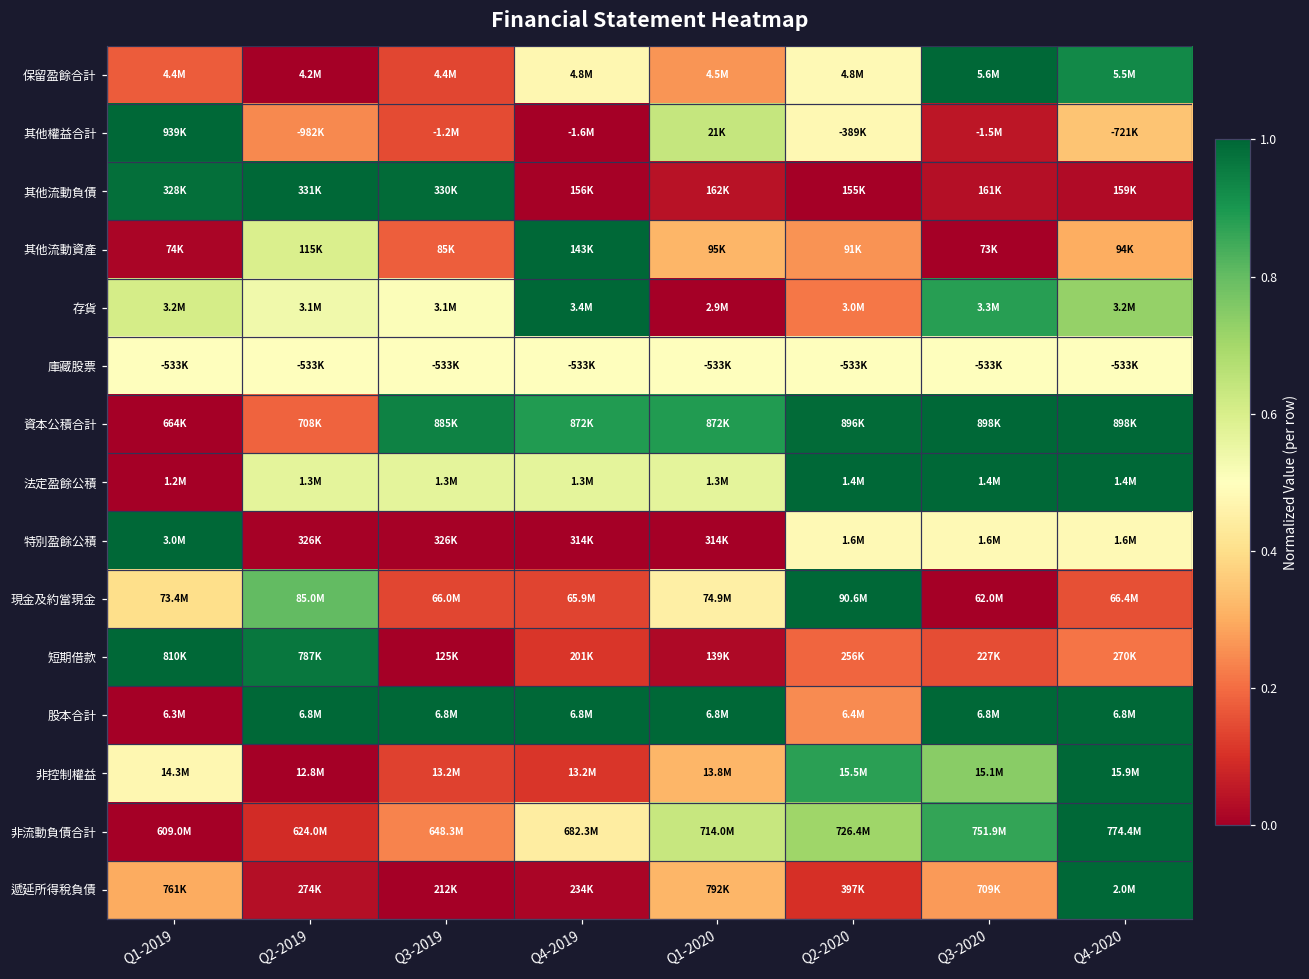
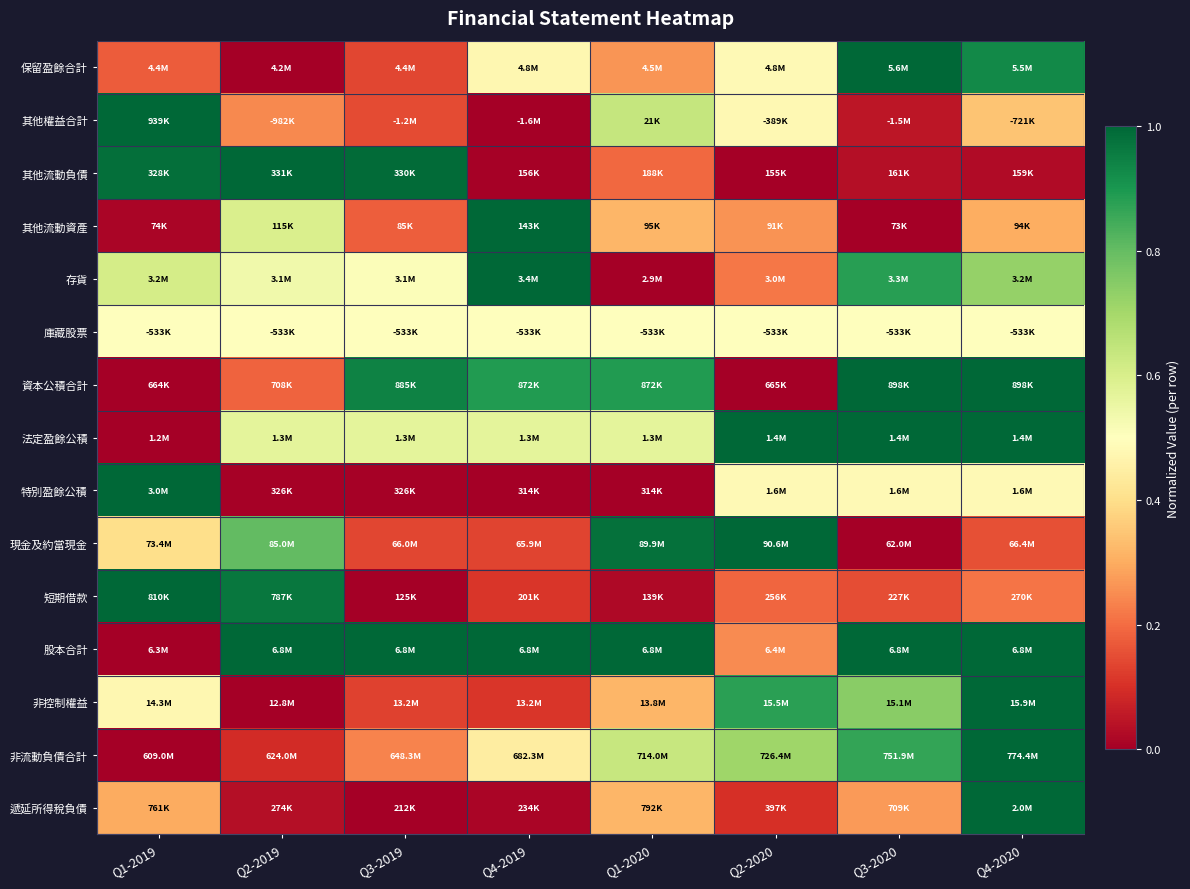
其他流動負債, Q1-2020: 162K -> 188K
資本公積合計, Q2-2020: 896K -> 665K
現金及約當現金, Q1-2020: 74.9M -> 89.9M
